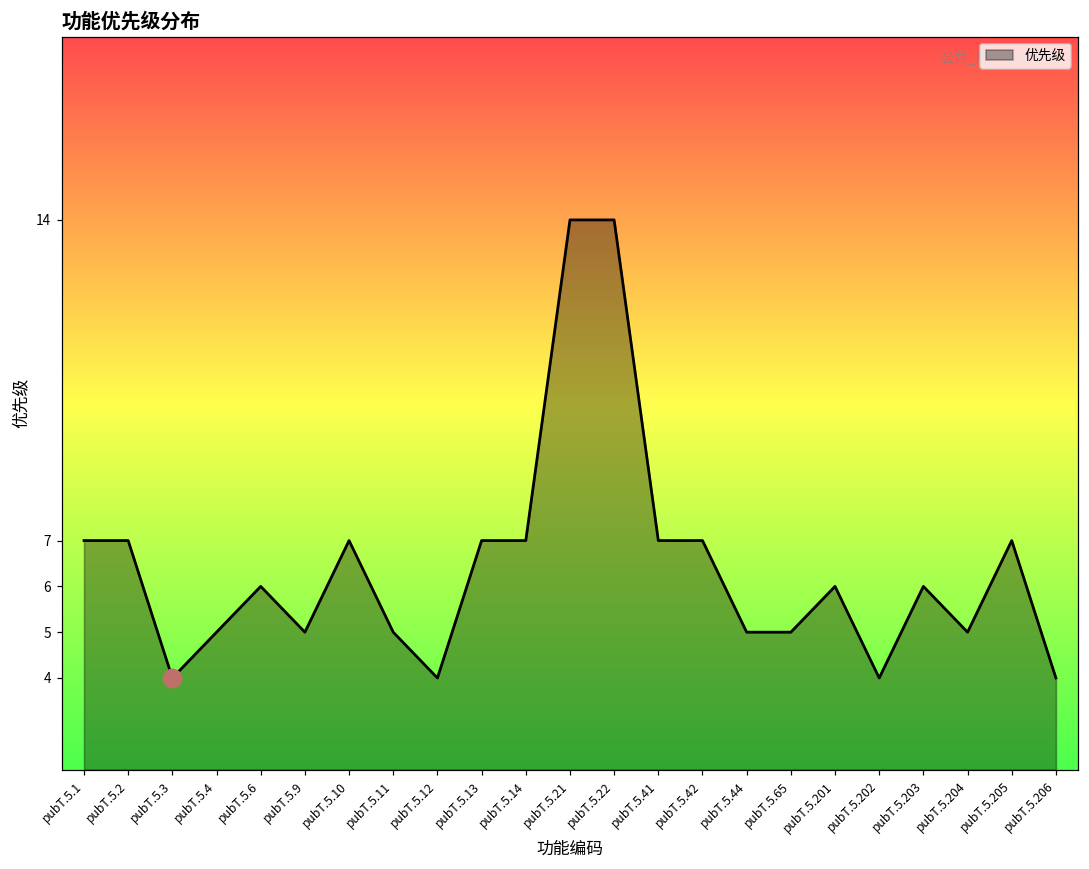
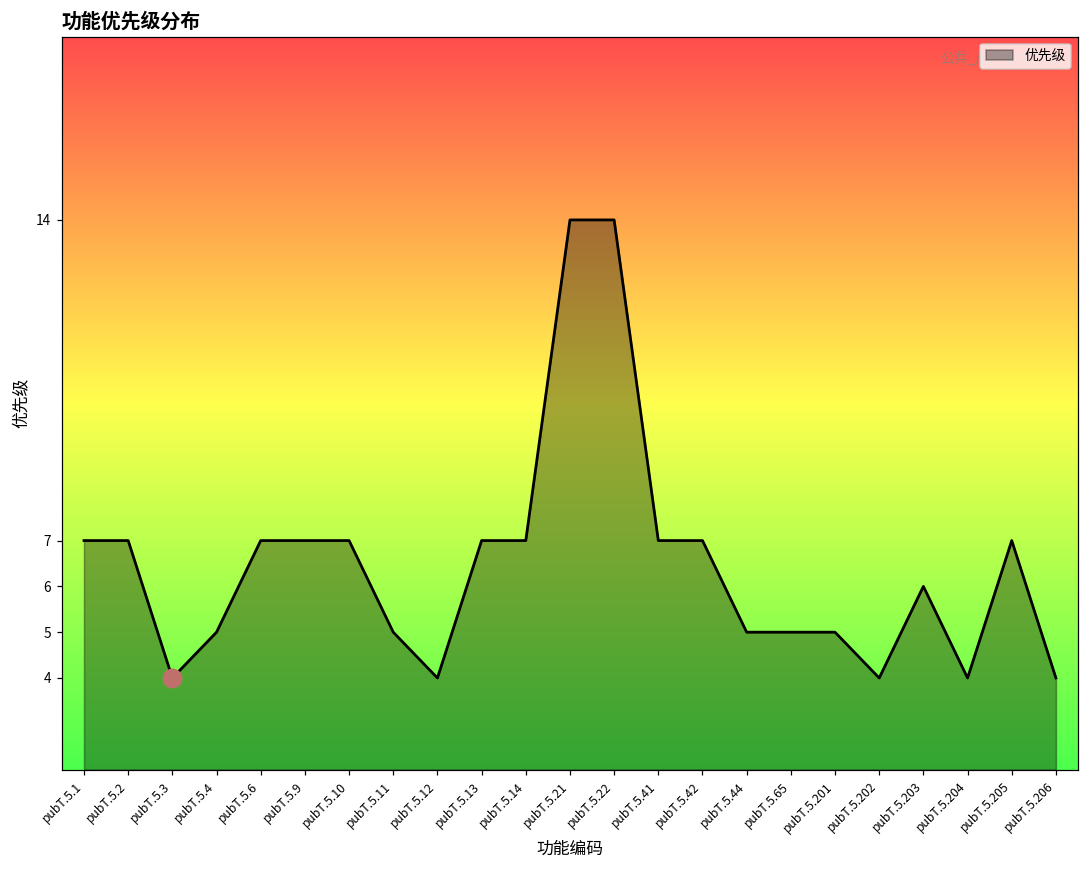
优先级, pubT.5.6: 6 -> 7
优先级, pubT.5.9: 5 -> 7
优先级, pubT.5.201: 6 -> 5
优先级, pubT.5.204: 5 -> 4
